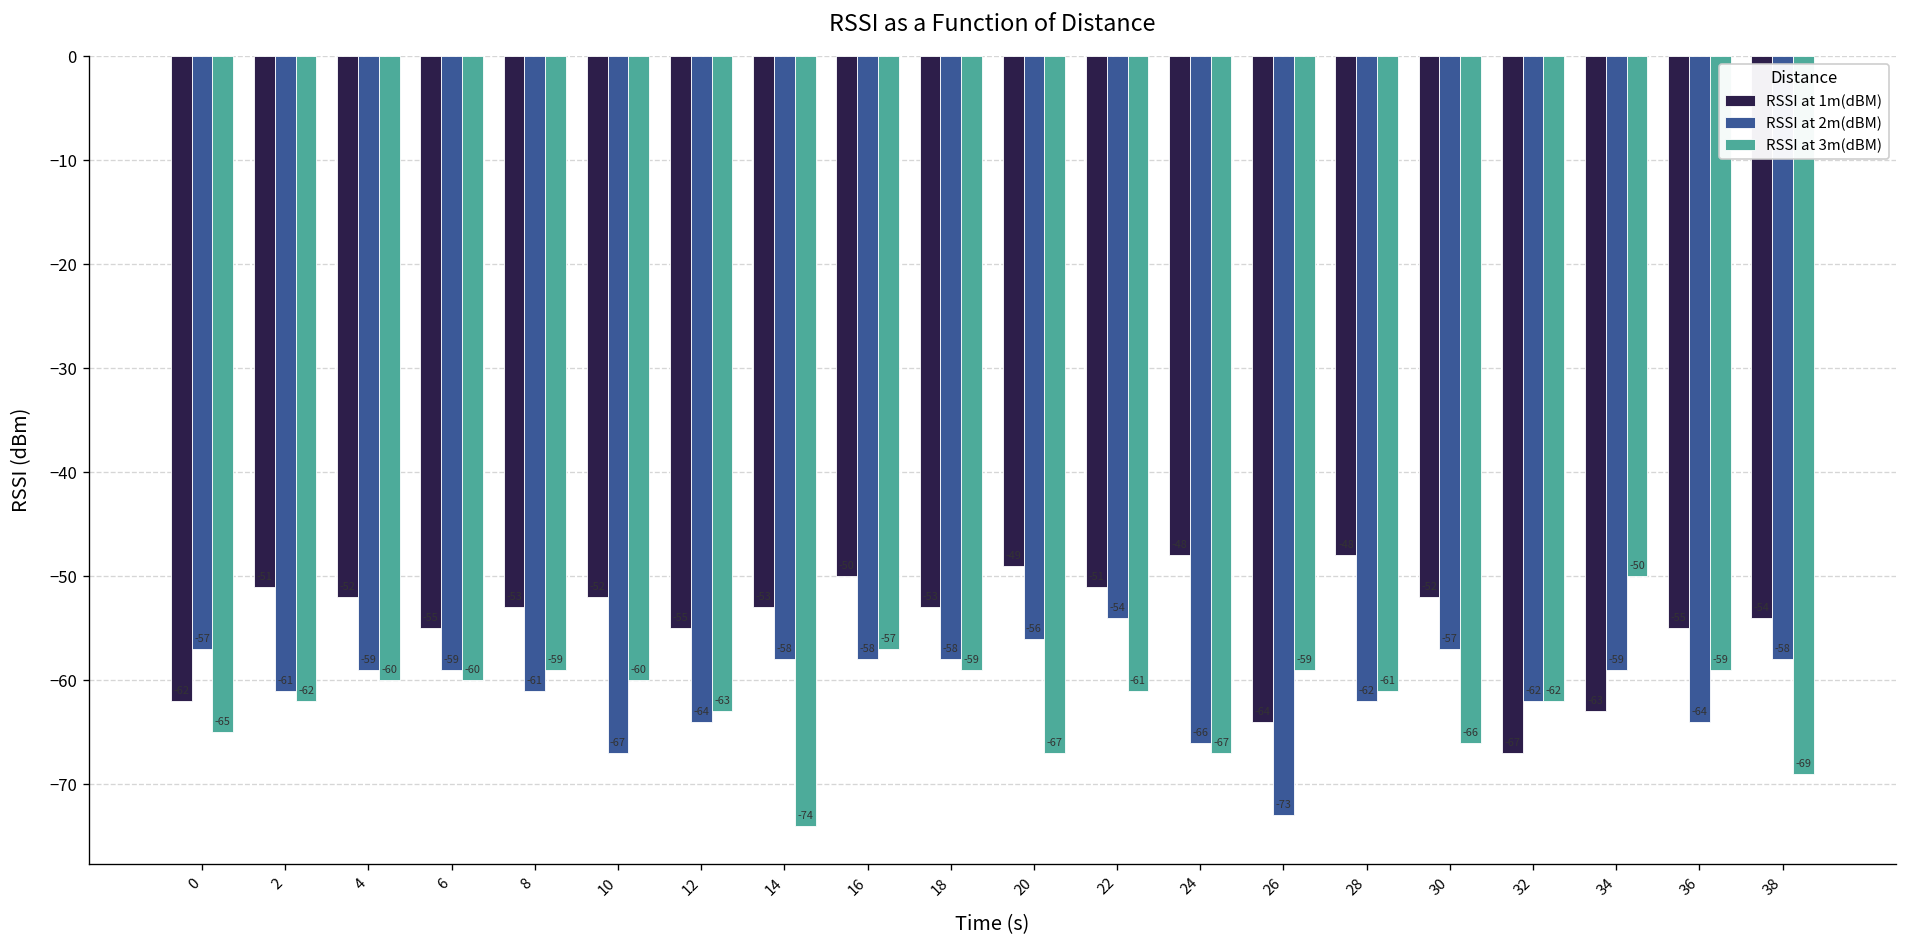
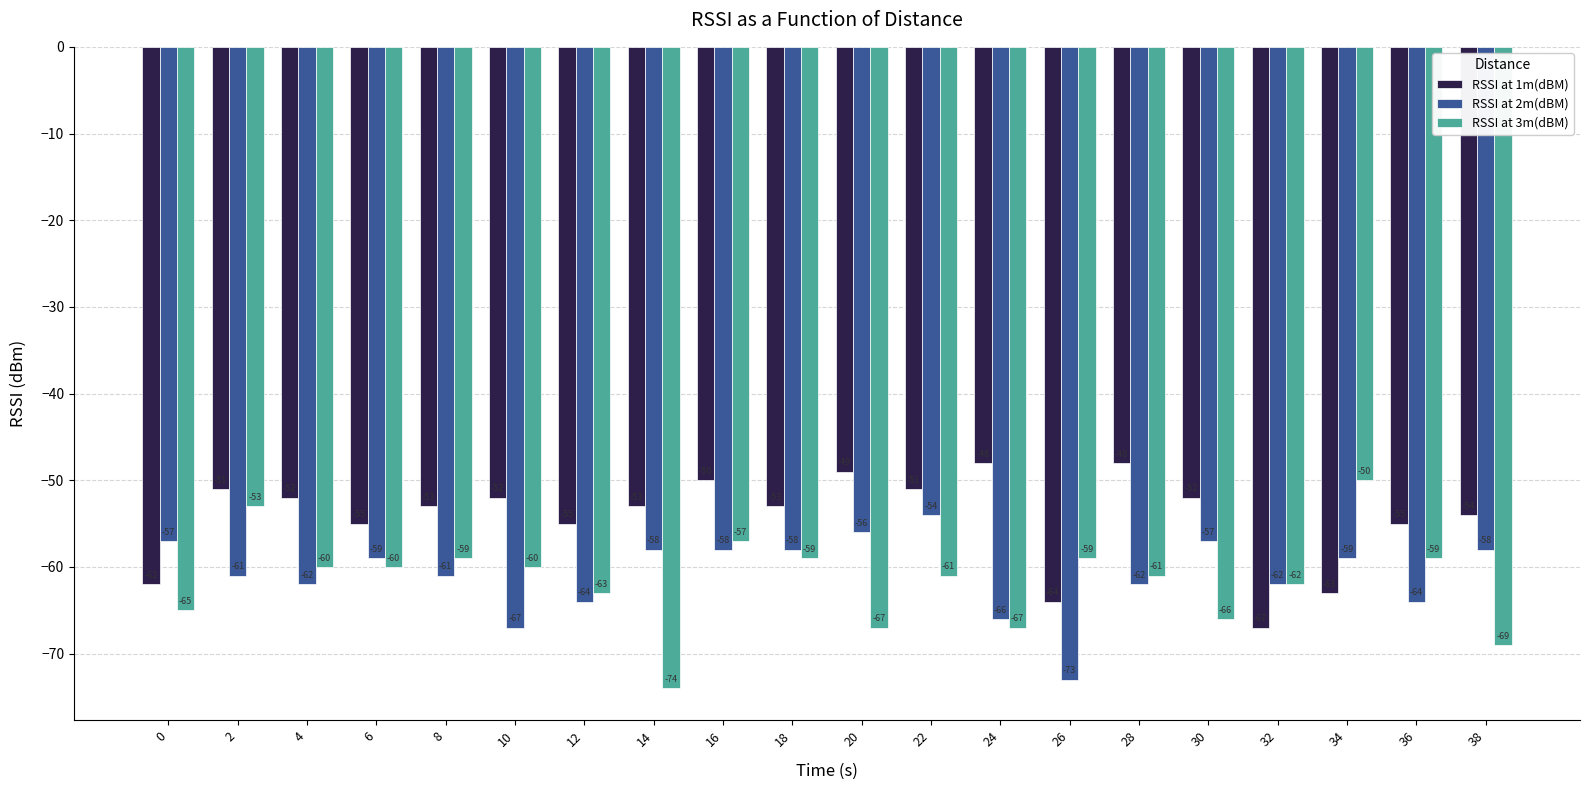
RSSI at 3m(dBM), 2: -62 -> -53
RSSI at 2m(dBM), 4: -59 -> -62
